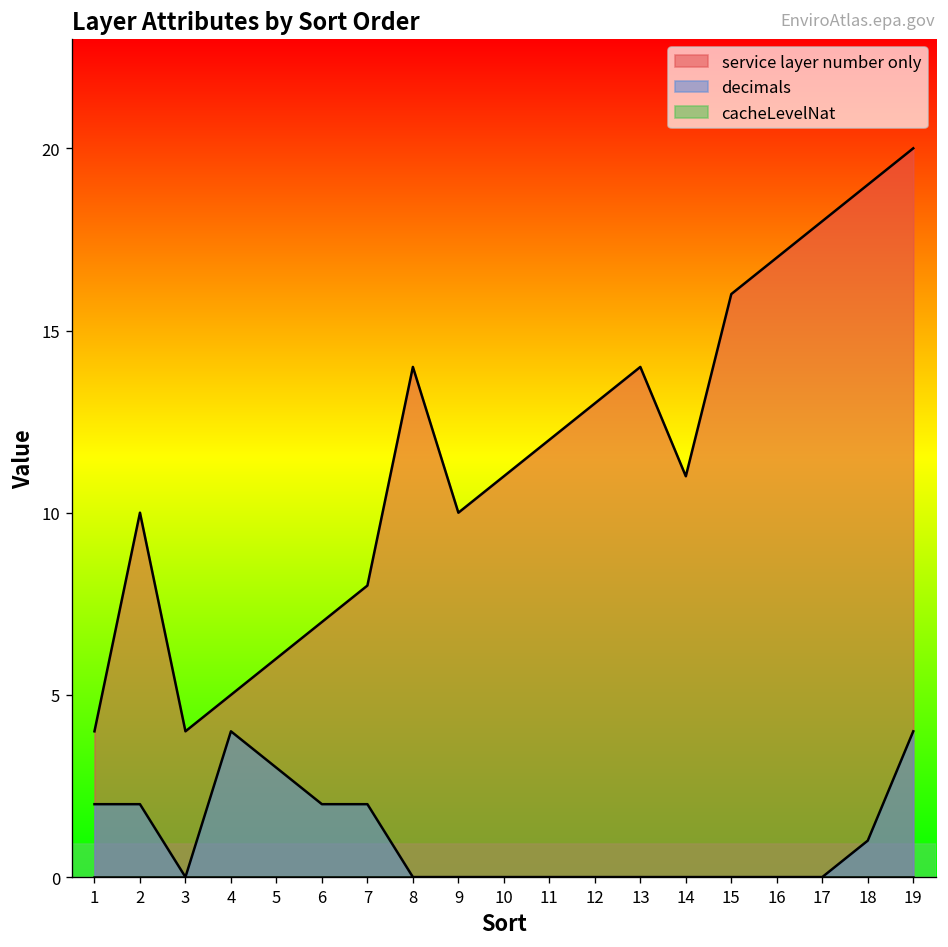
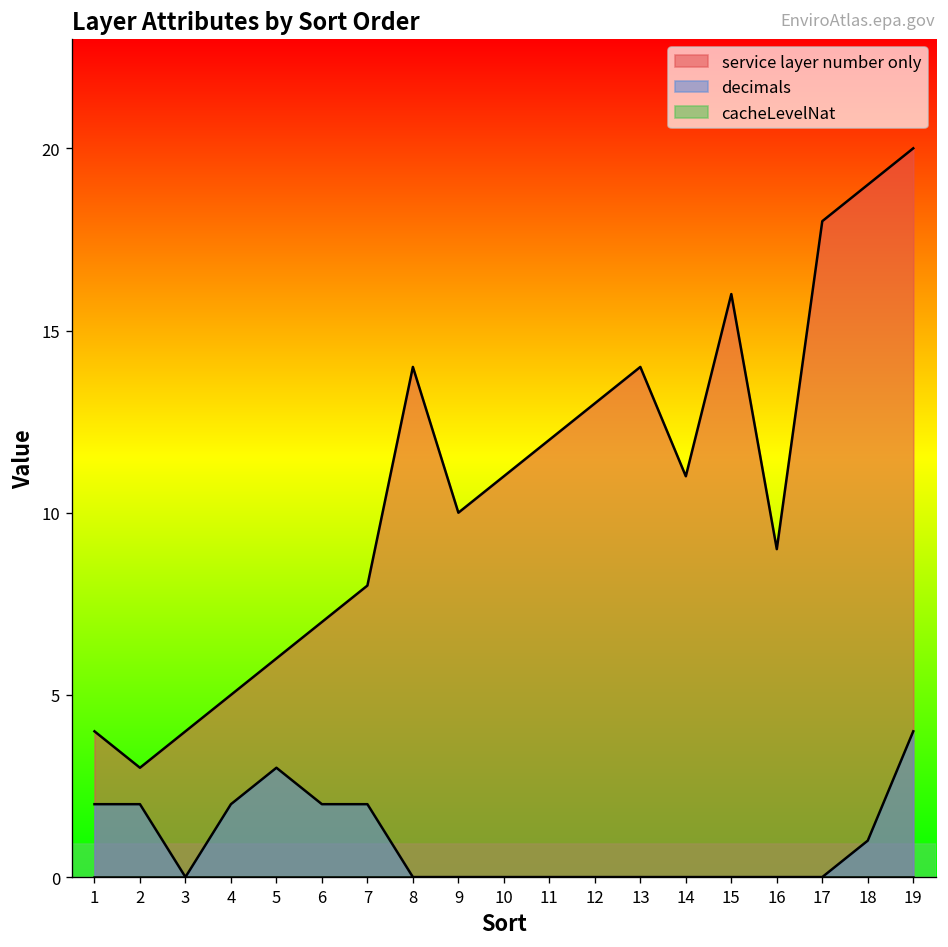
service layer number only, 2: 10 -> 3
decimals, 4: 4 -> 2
service layer number only, 16: 17 -> 9
